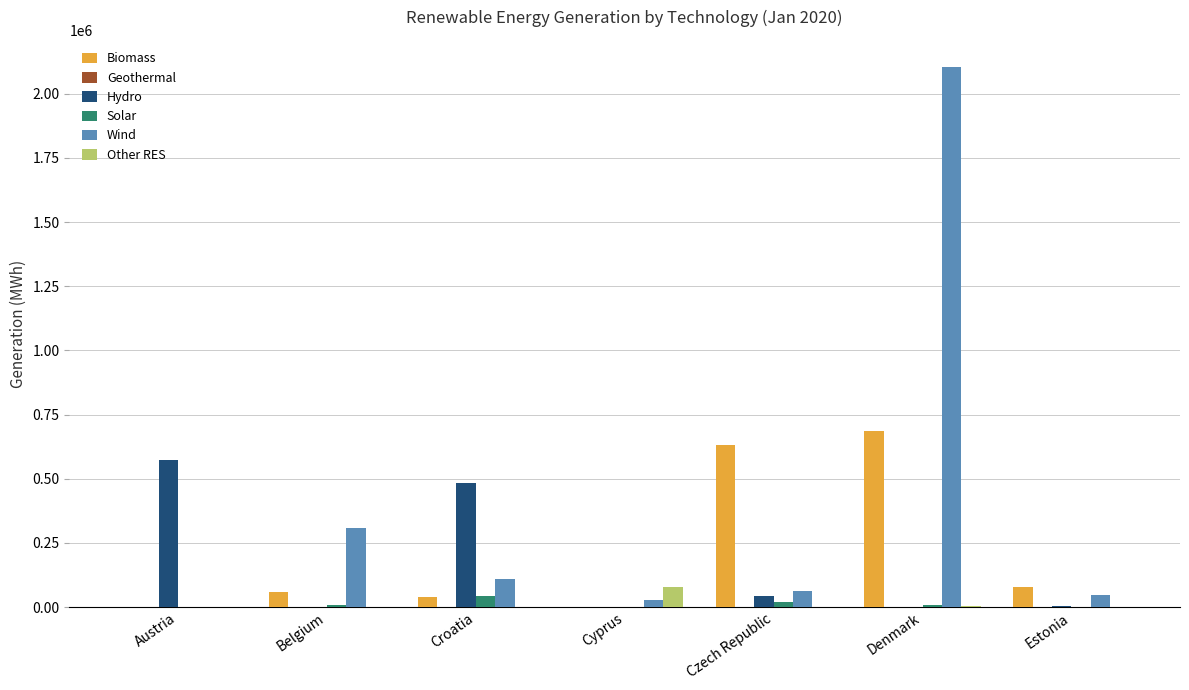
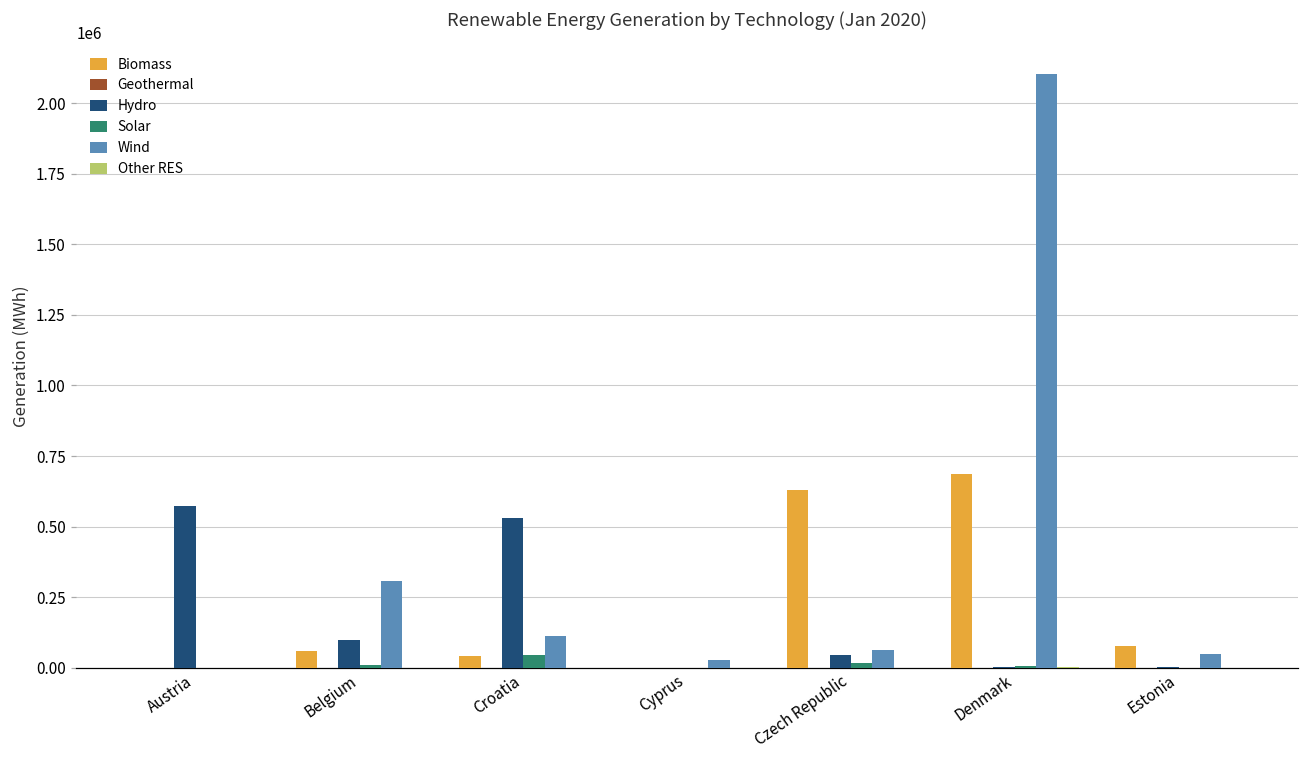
Hydro, Belgium: 0 -> 100000
Hydro, Croatia: 480000 -> 530000
Other RES, Cyprus: 80000 -> 0
